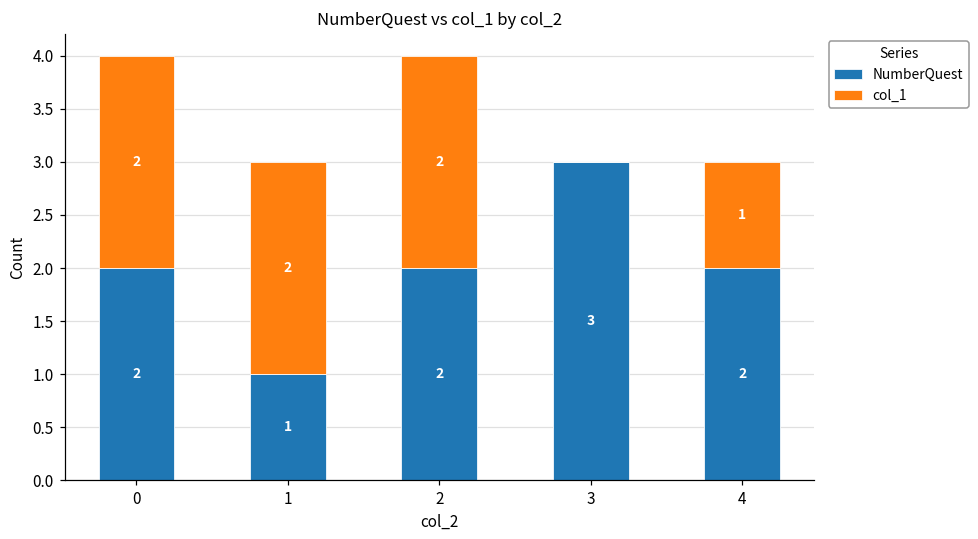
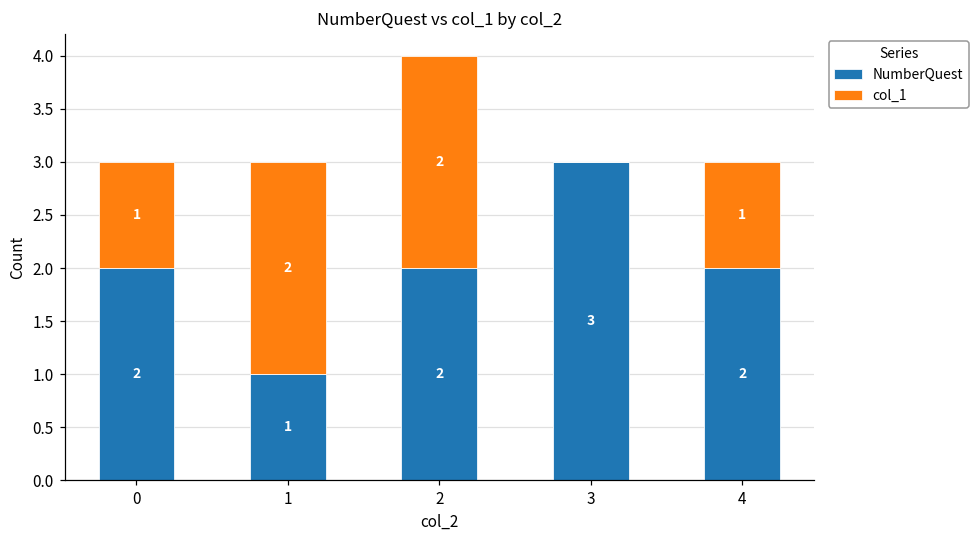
col_1, 0: 2 -> 1
